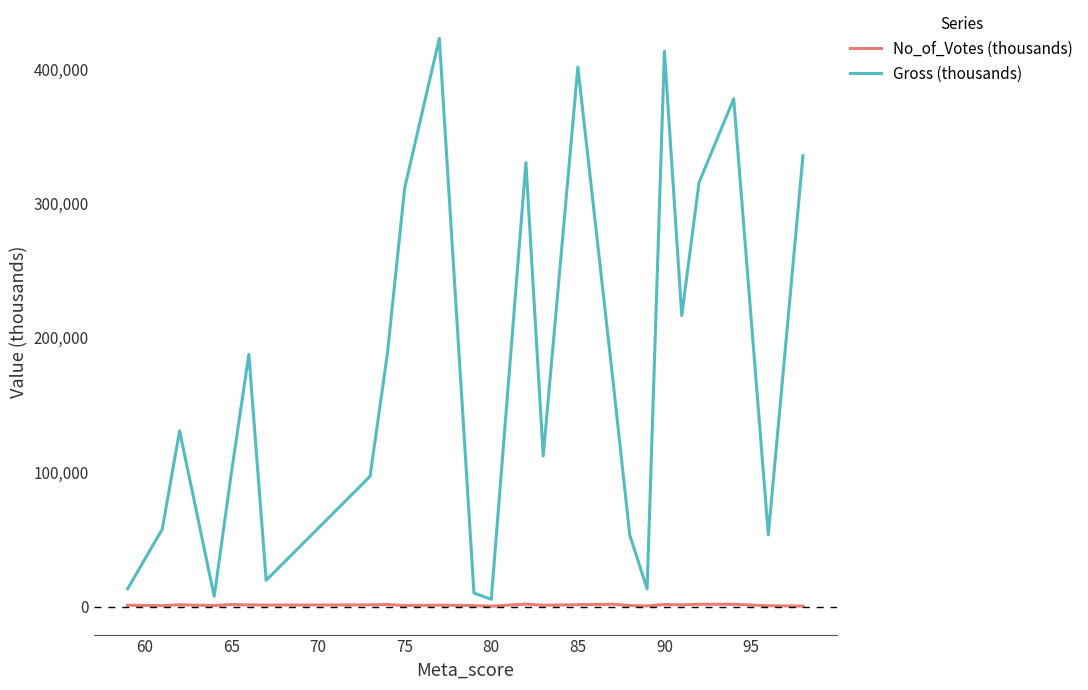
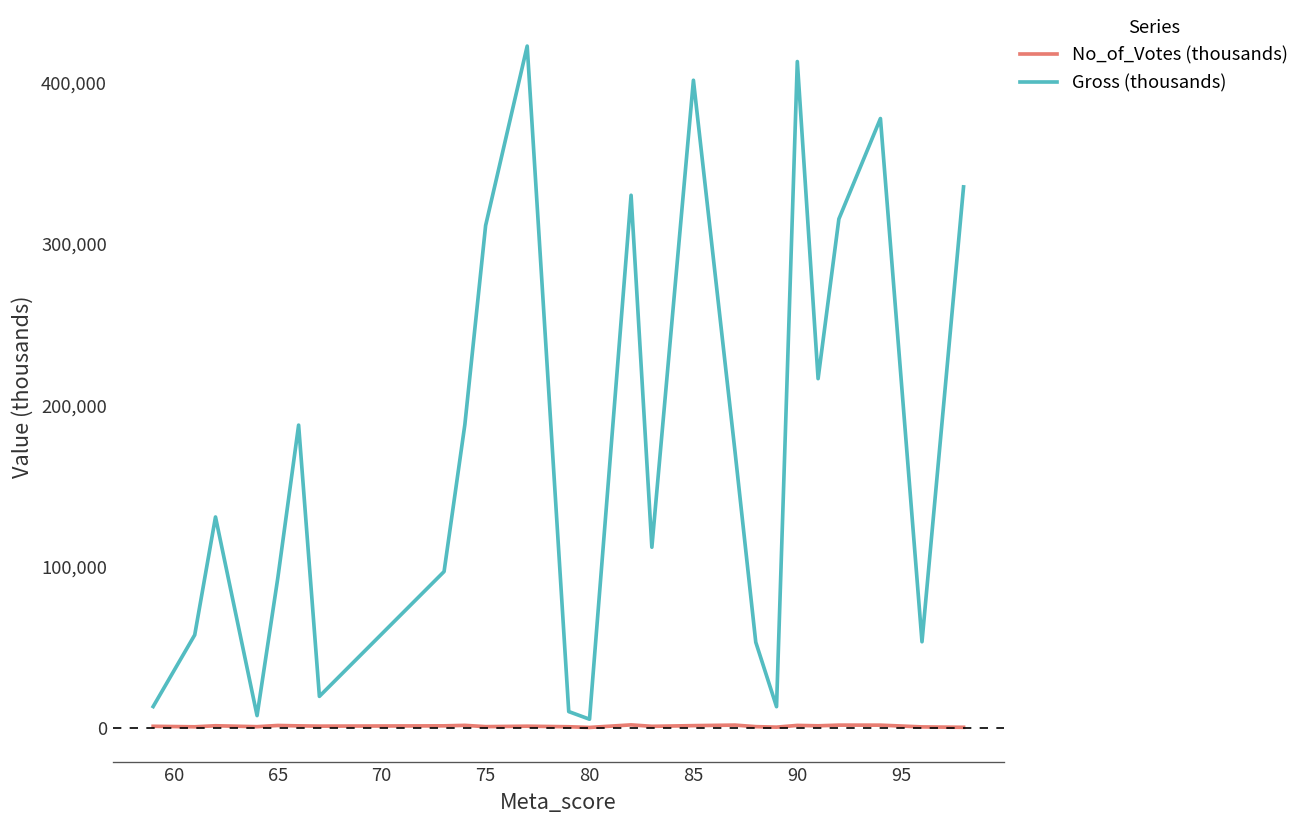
Gross (thousands), 65: 100,000 -> 93,000
